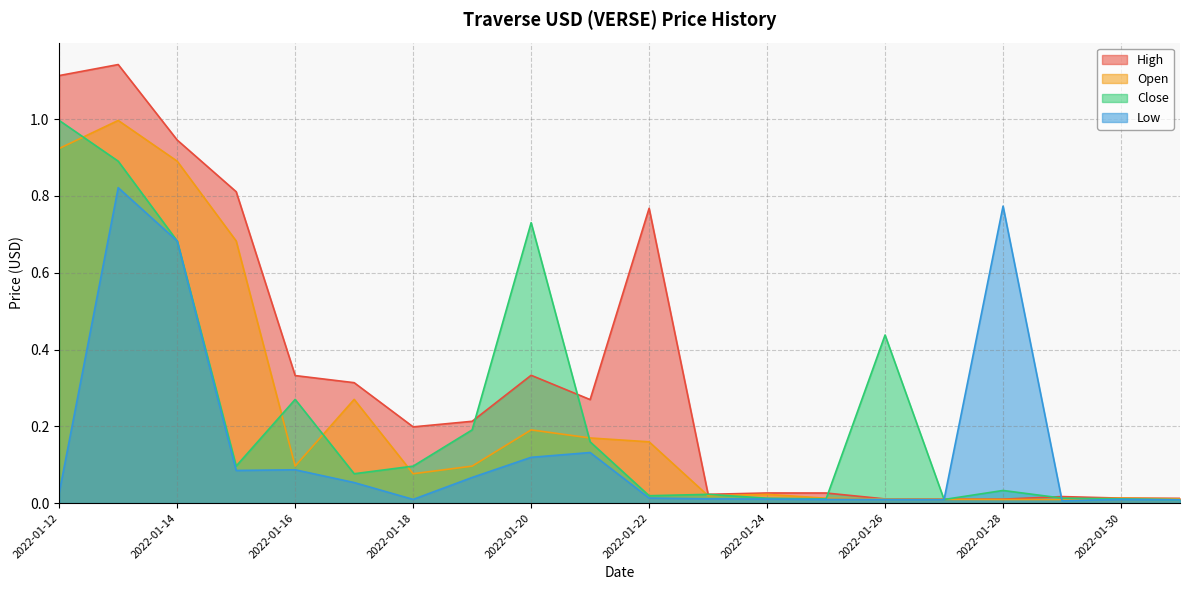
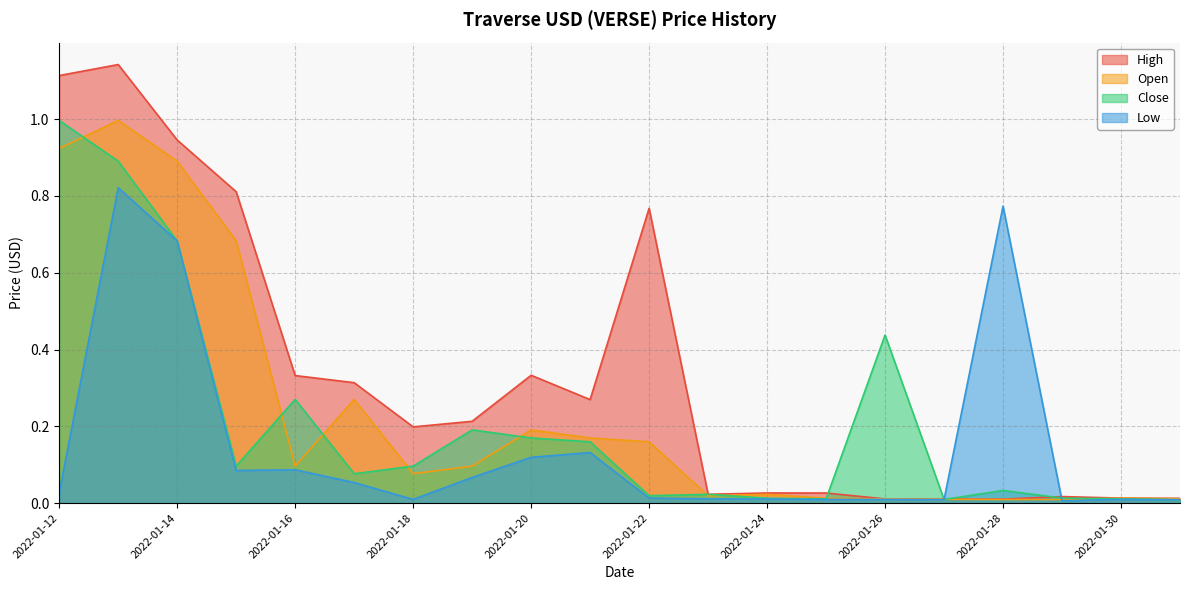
Close, 2022-01-20: 0.73 -> 0.17
